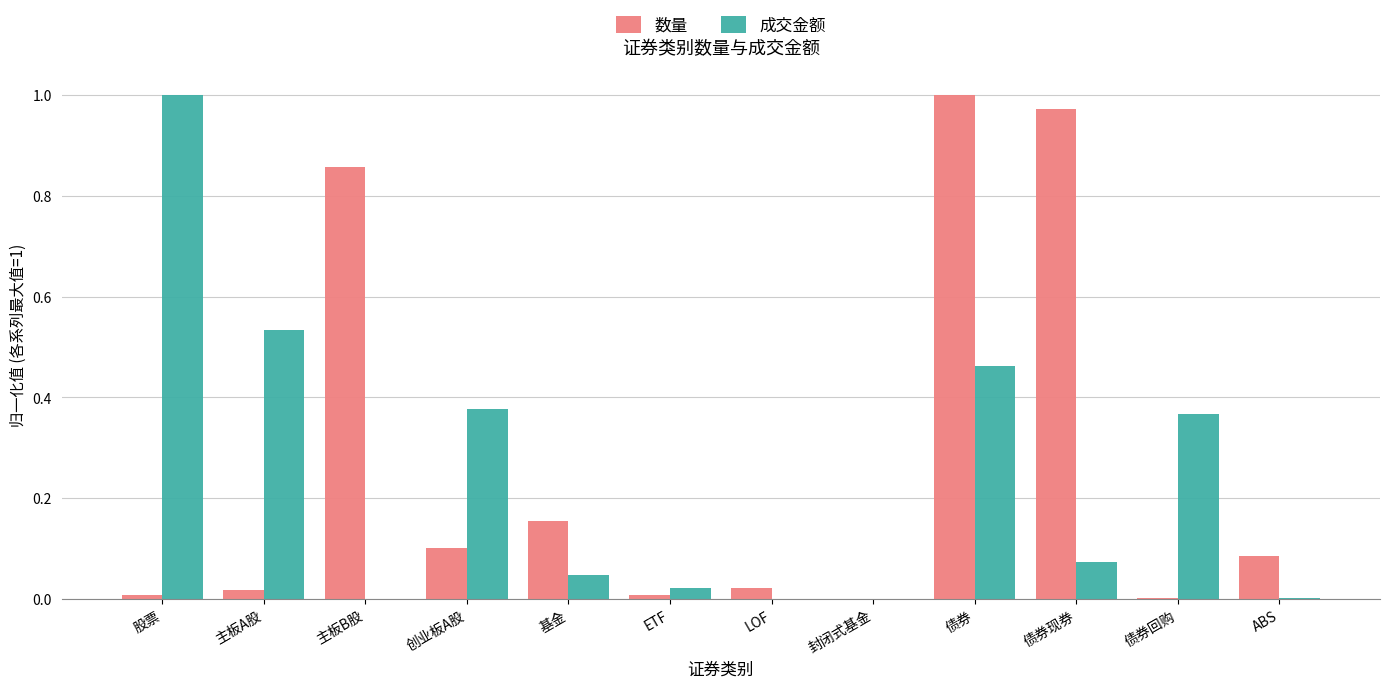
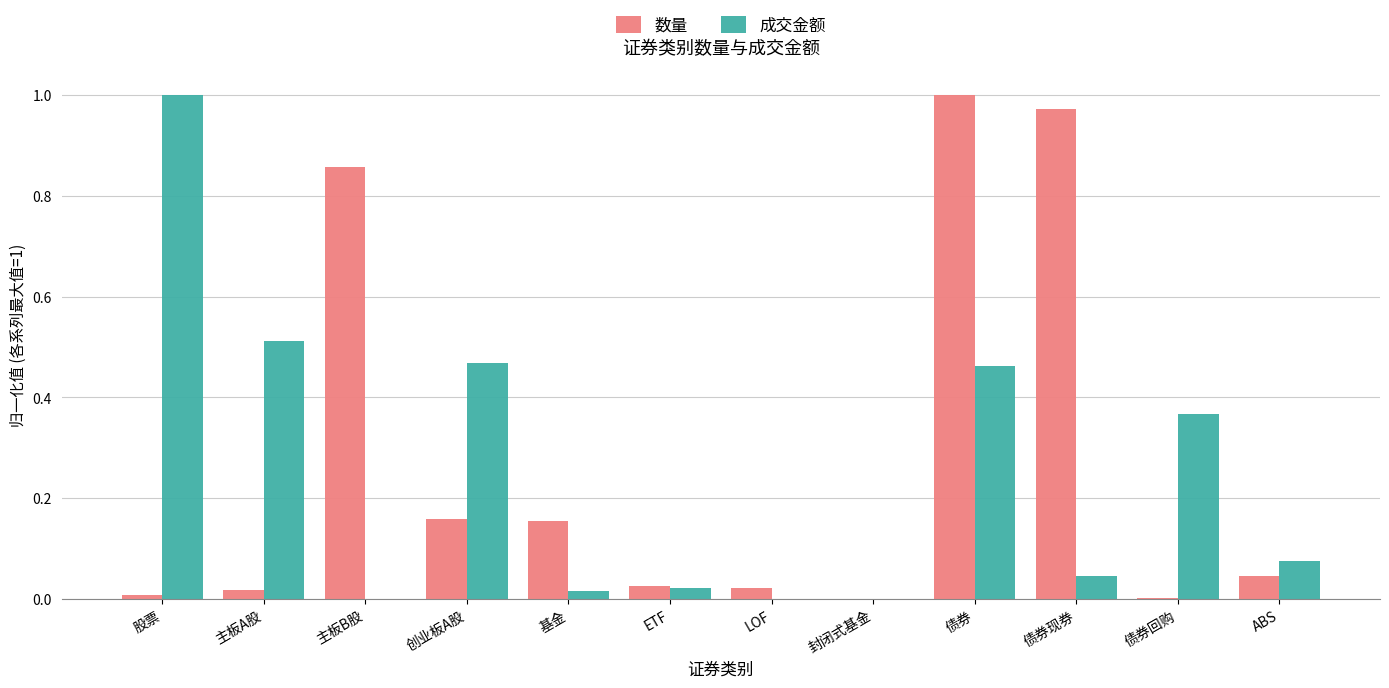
成交金额, 主板A股: 0.53 -> 0.51
数量, 创业板A股: 0.10 -> 0.16
成交金额, 创业板A股: 0.38 -> 0.47
成交金额, 基金: 0.05 -> 0.01
数量, ETF: 0.01 -> 0.03
成交金额, 债券现券: 0.07 -> 0.04
数量, ABS: 0.09 -> 0.05
成交金额, ABS: 0.00 -> 0.07
